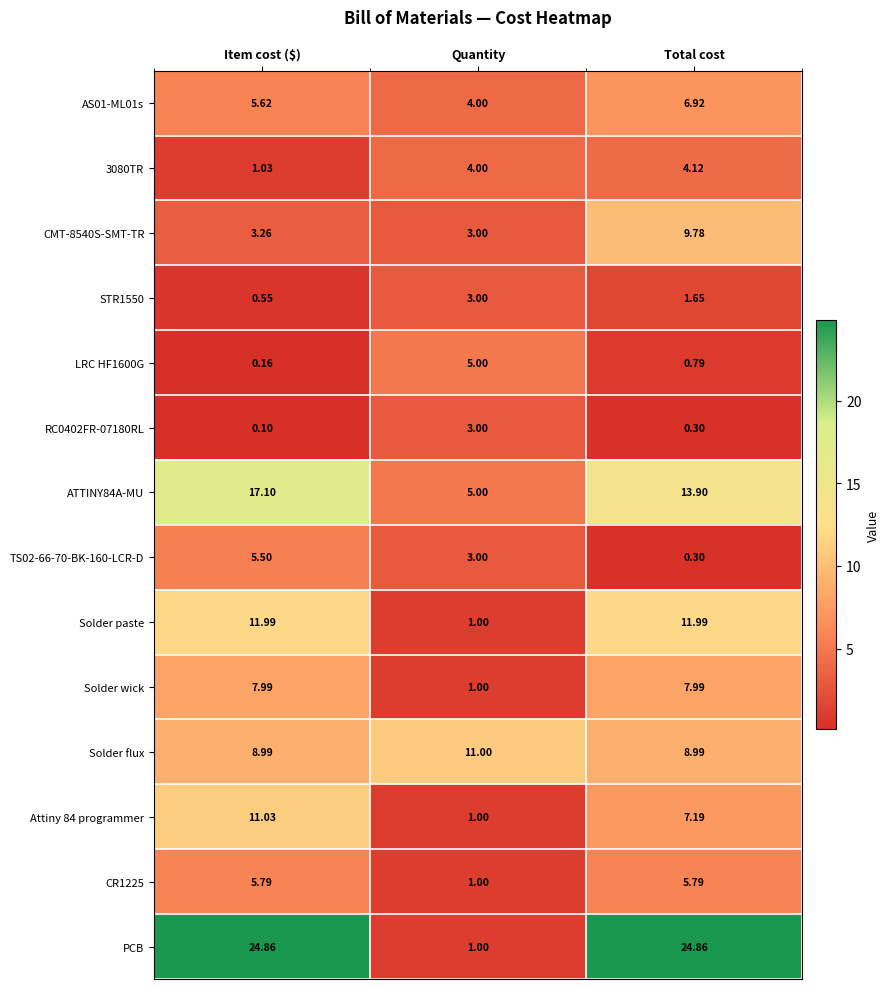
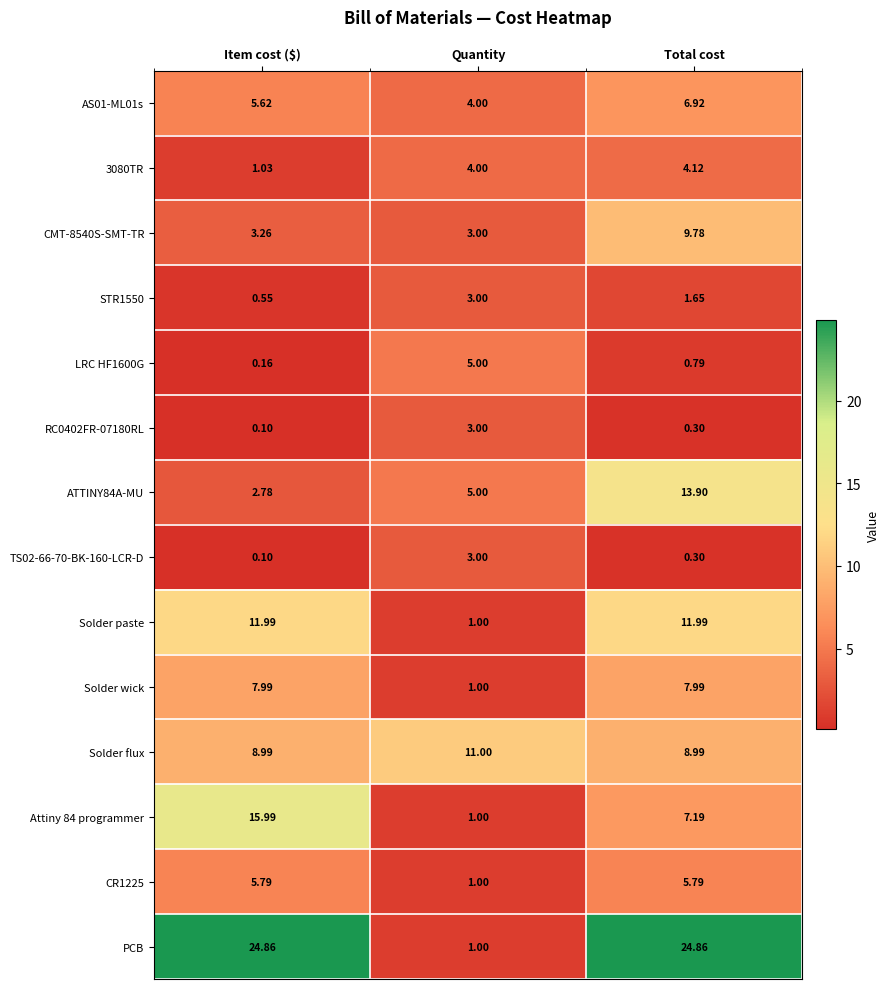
ATTINY84A-MU, Item cost ($): 17.10 -> 2.78
TS02-66-70-BK-160-LCR-D, Item cost ($): 5.50 -> 0.10
Attiny 84 programmer, Item cost ($): 11.03 -> 15.99
